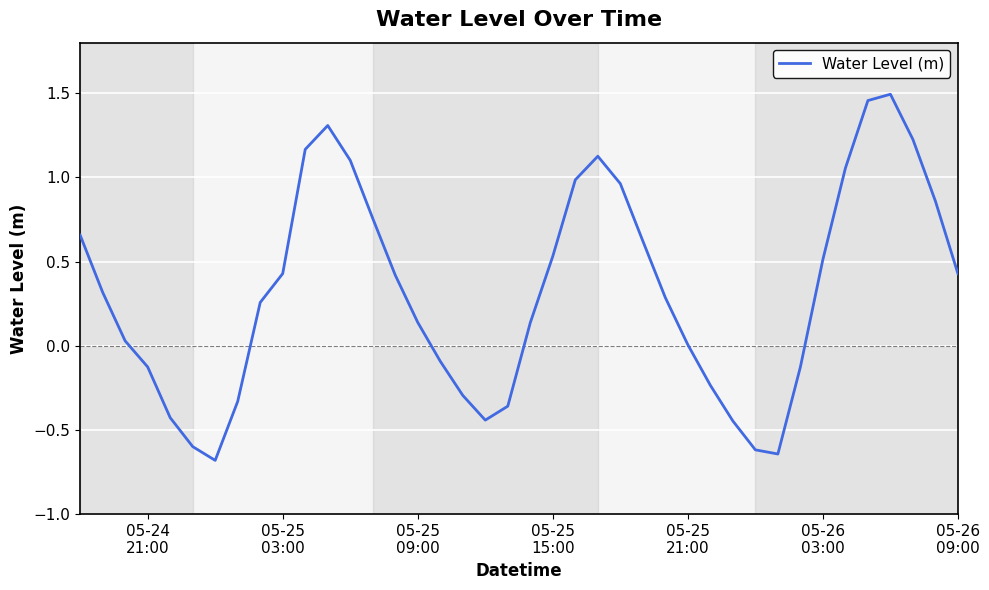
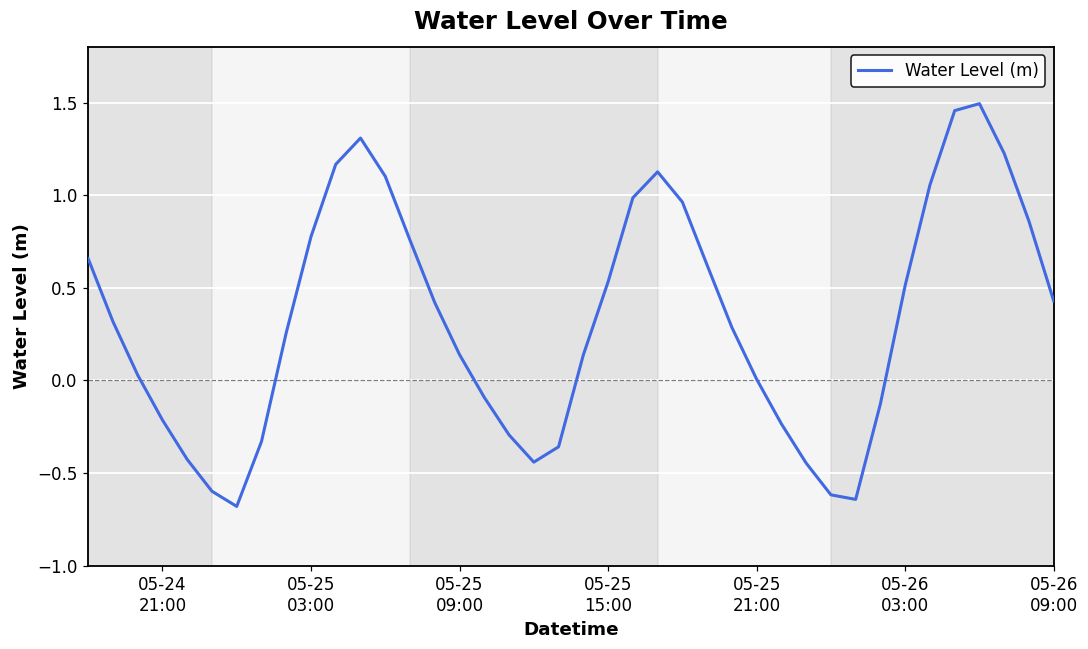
05-24 21:00: -0.13 -> -0.21
05-25 03:00: 0.43 -> 0.78
